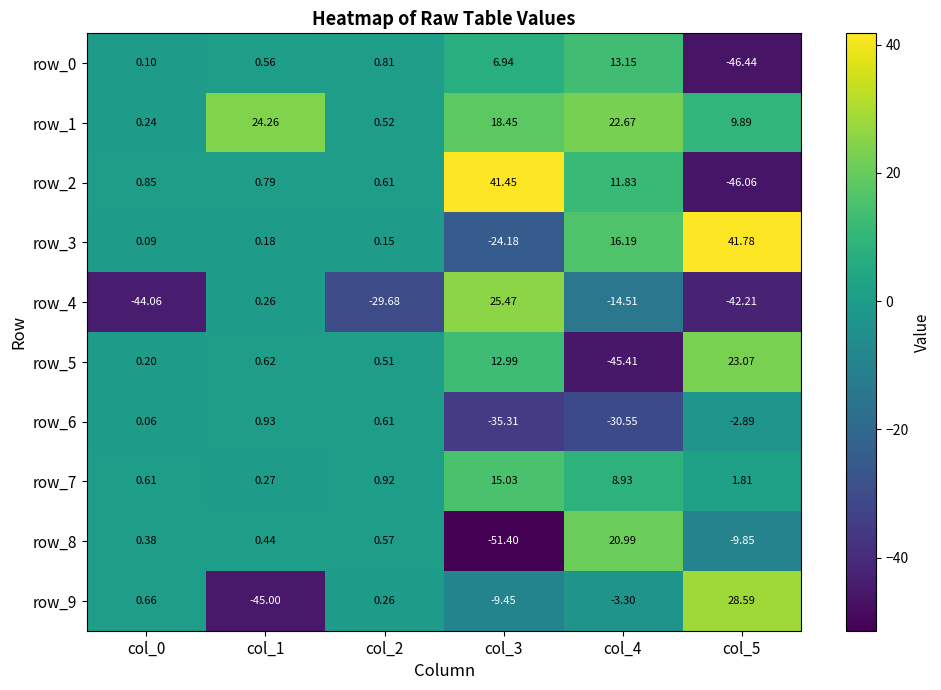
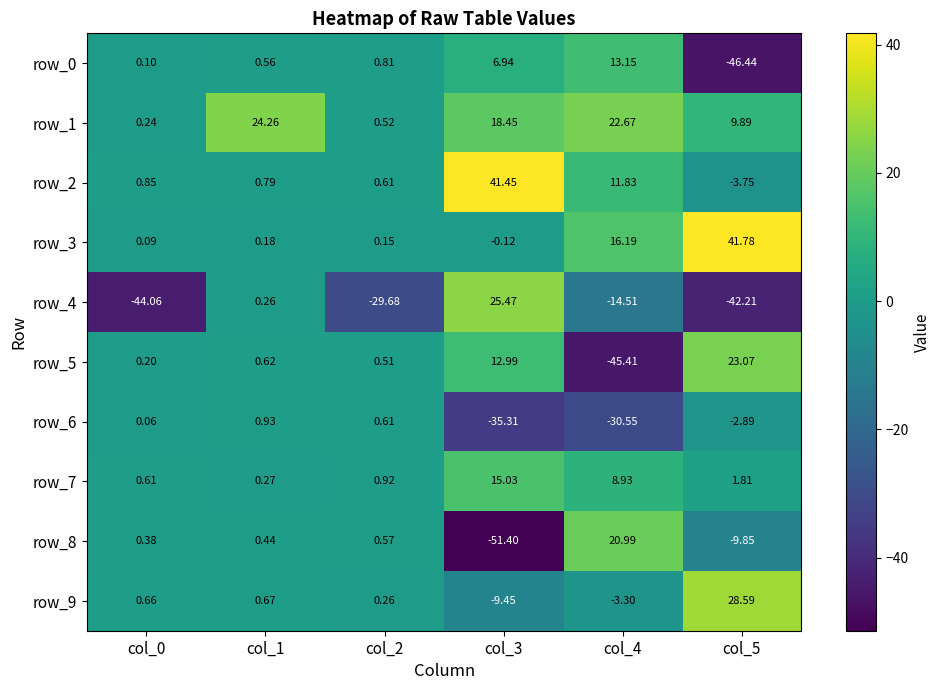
row_2, col_5: -46.06 -> -3.75
row_3, col_3: -24.18 -> -0.12
row_9, col_1: -45.00 -> 0.67
